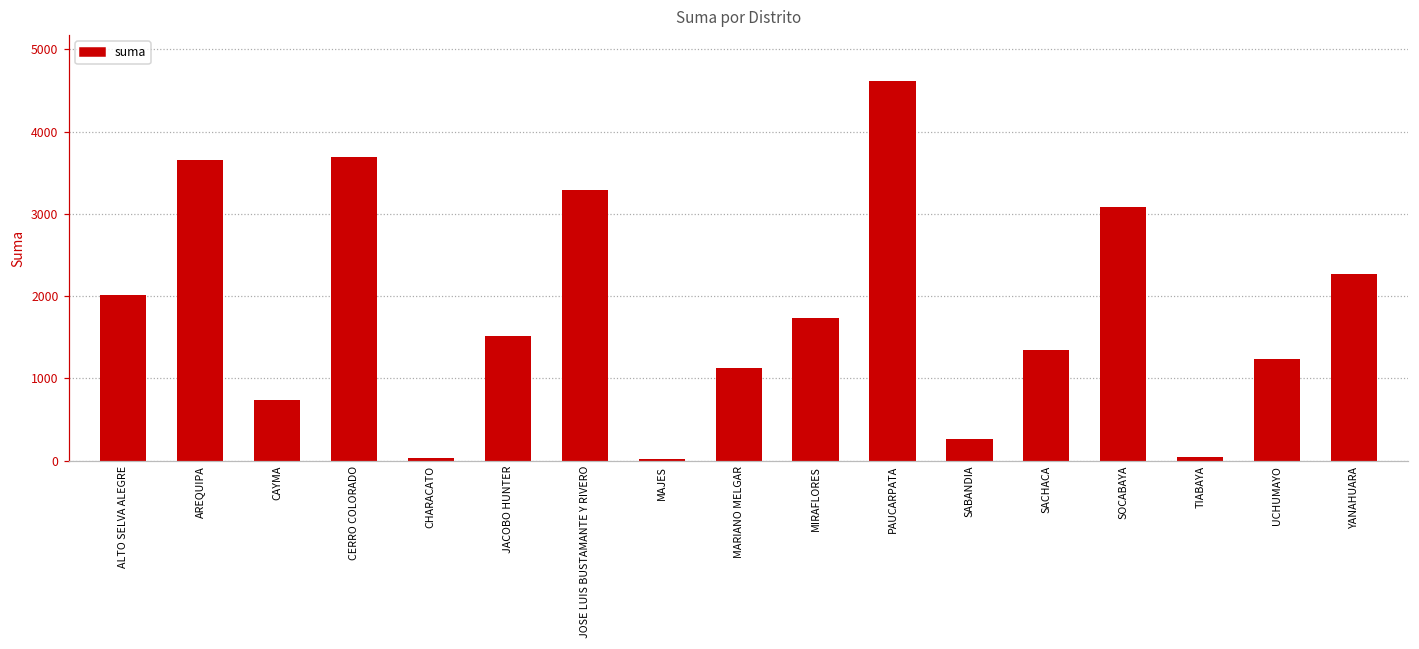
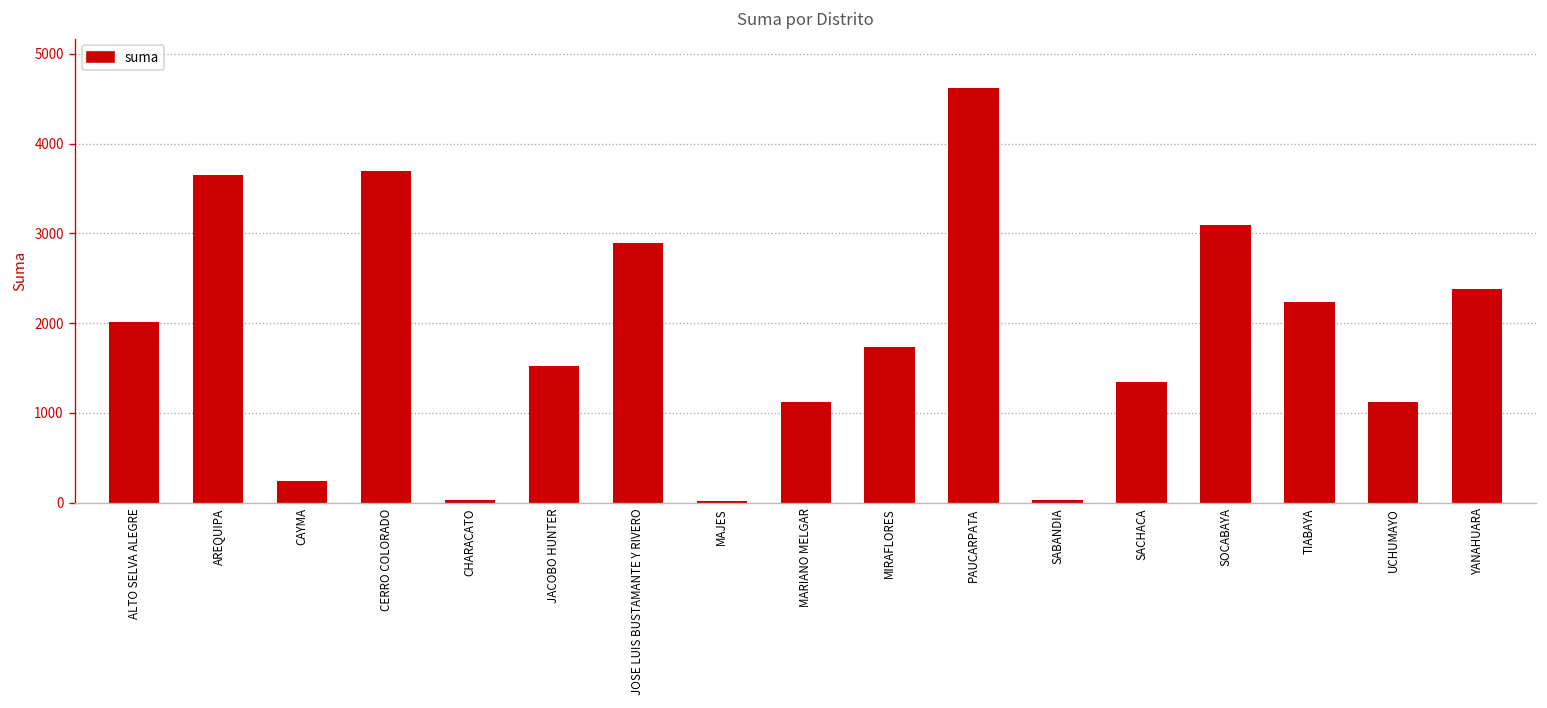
CAYMA: 700 -> 200
JOSE LUIS BUSTAMANTE Y RIVERO: 3300 -> 2900
SABANDIA: 300 -> 0
TIABAYA: 0 -> 2200
UCHUMAYO: 1200 -> 1100
YANAHUARA: 2300 -> 2400
